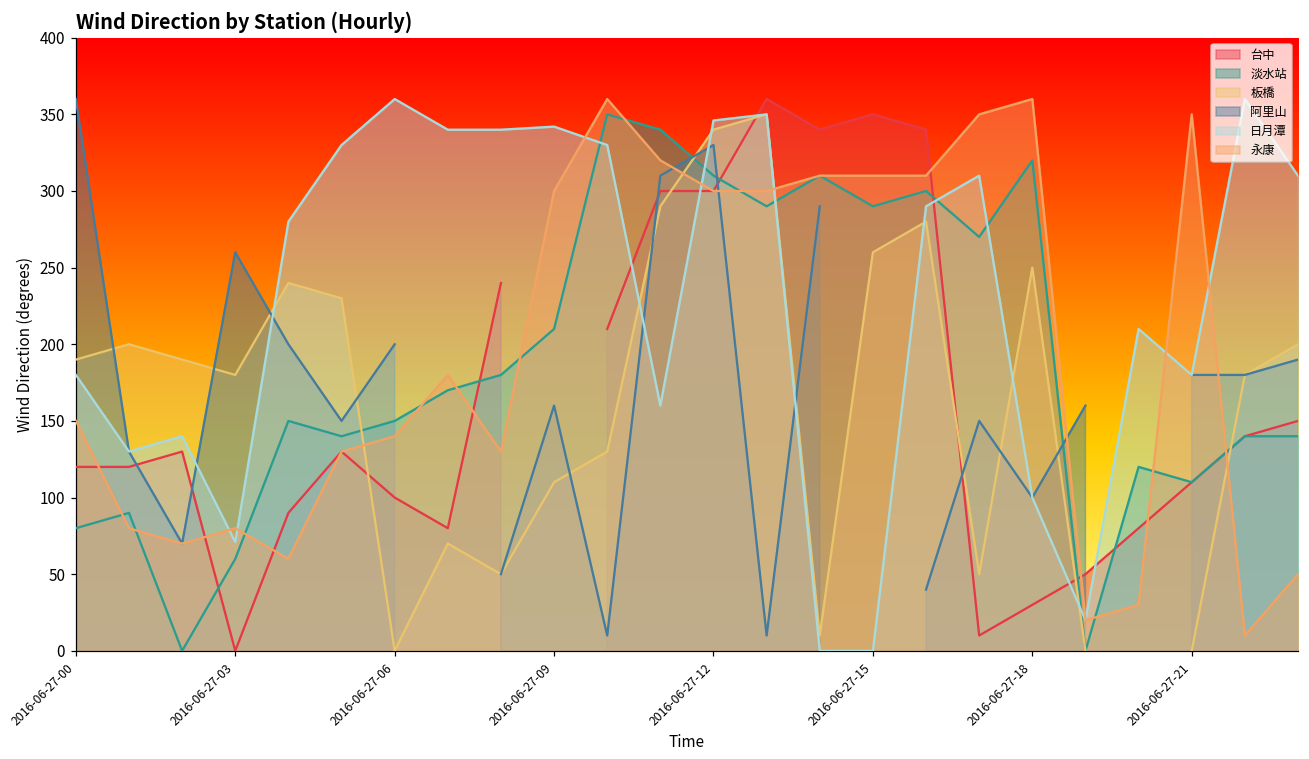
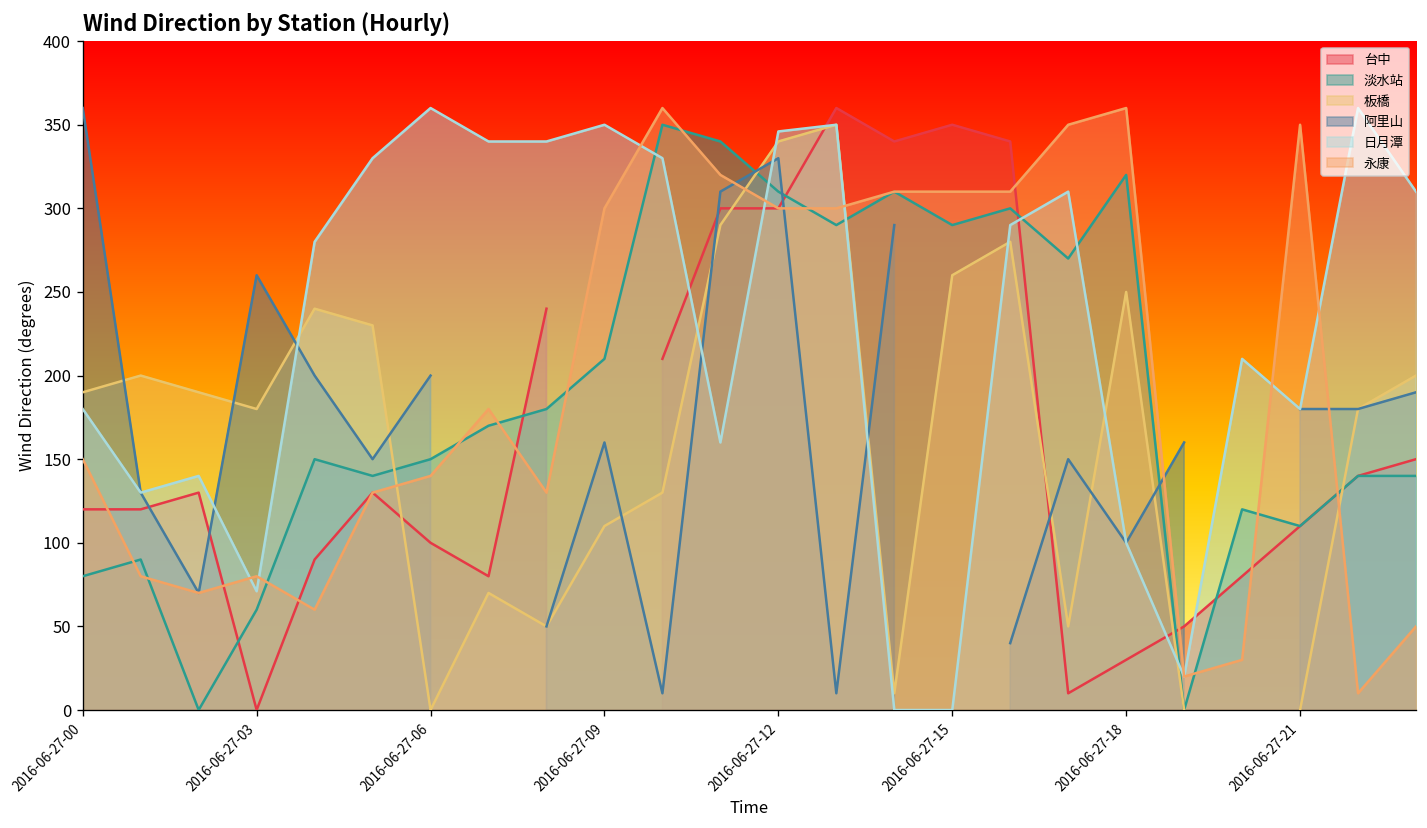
日月潭, 2016-06-27-09: 342 -> 350
